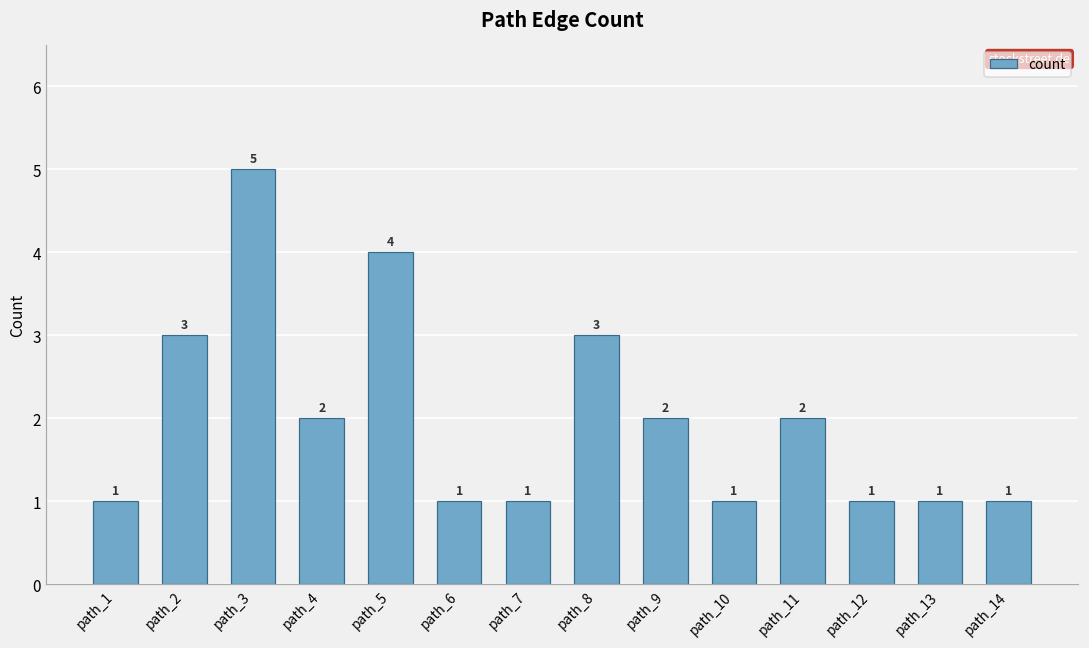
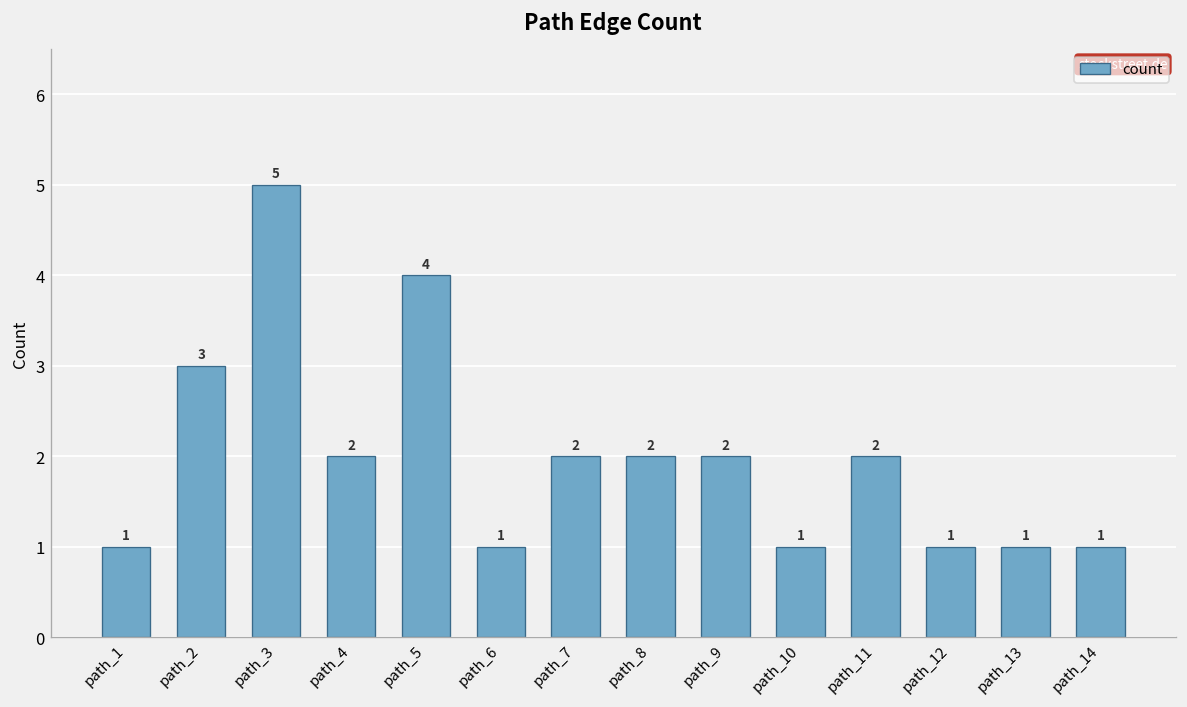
path_7: 1 -> 2
path_8: 3 -> 2
